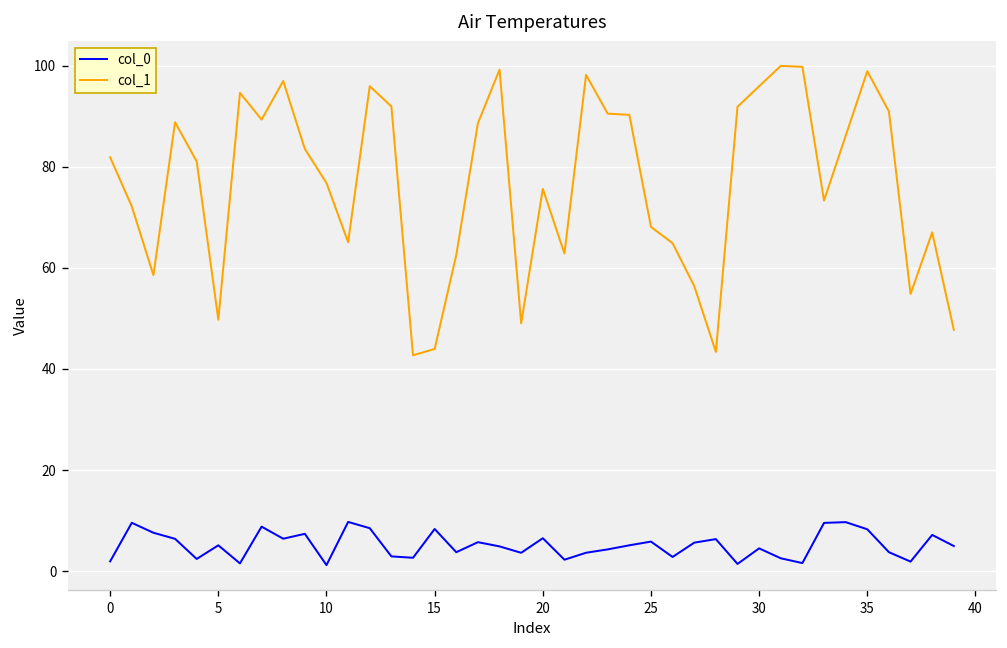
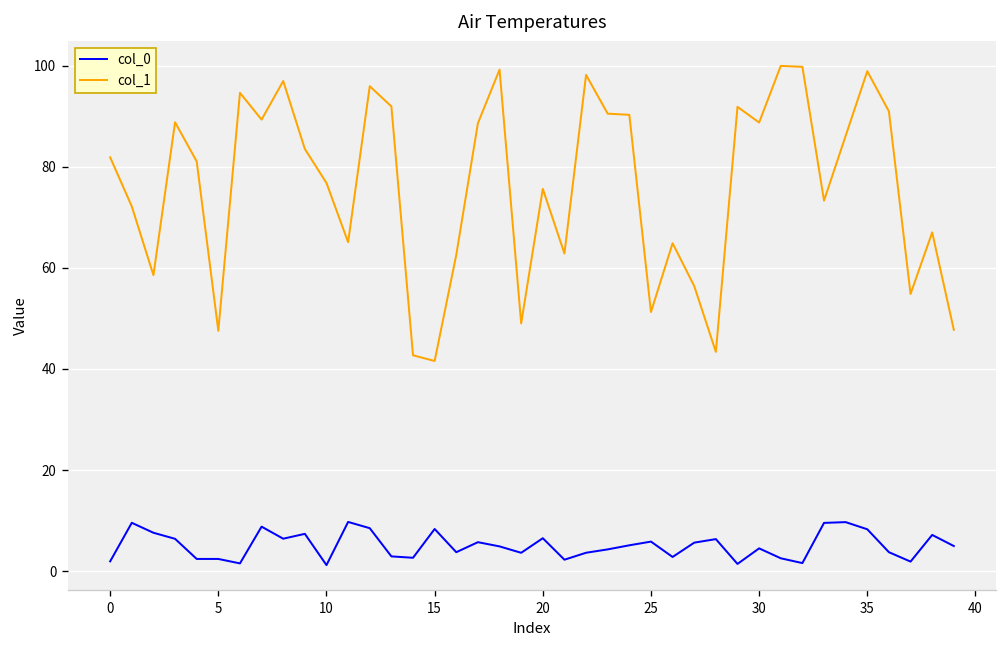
col_0, 5: 5 -> 2
col_1, 5: 50 -> 48
col_1, 15: 44 -> 42
col_1, 25: 68 -> 51
col_1, 30: 96 -> 89
